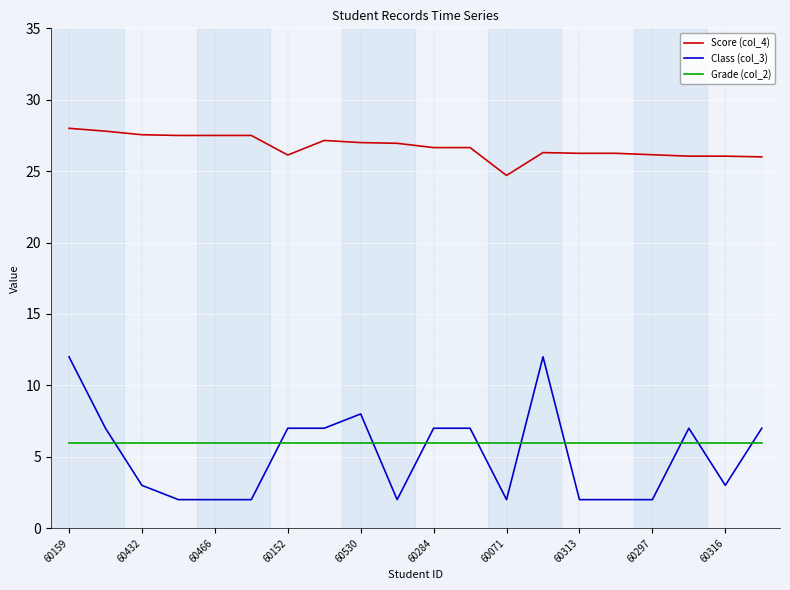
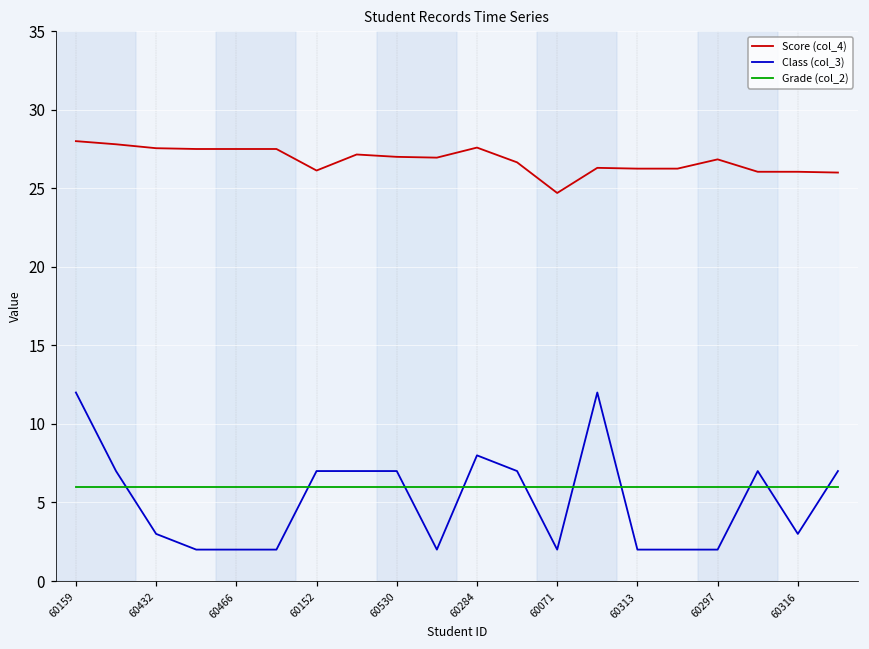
Class (col_3), 60530: 8 -> 7
Score (col_4), 60284: 26.7 -> 27.6
Class (col_3), 60284: 7 -> 8
Score (col_4), 60297: 26.2 -> 26.8
